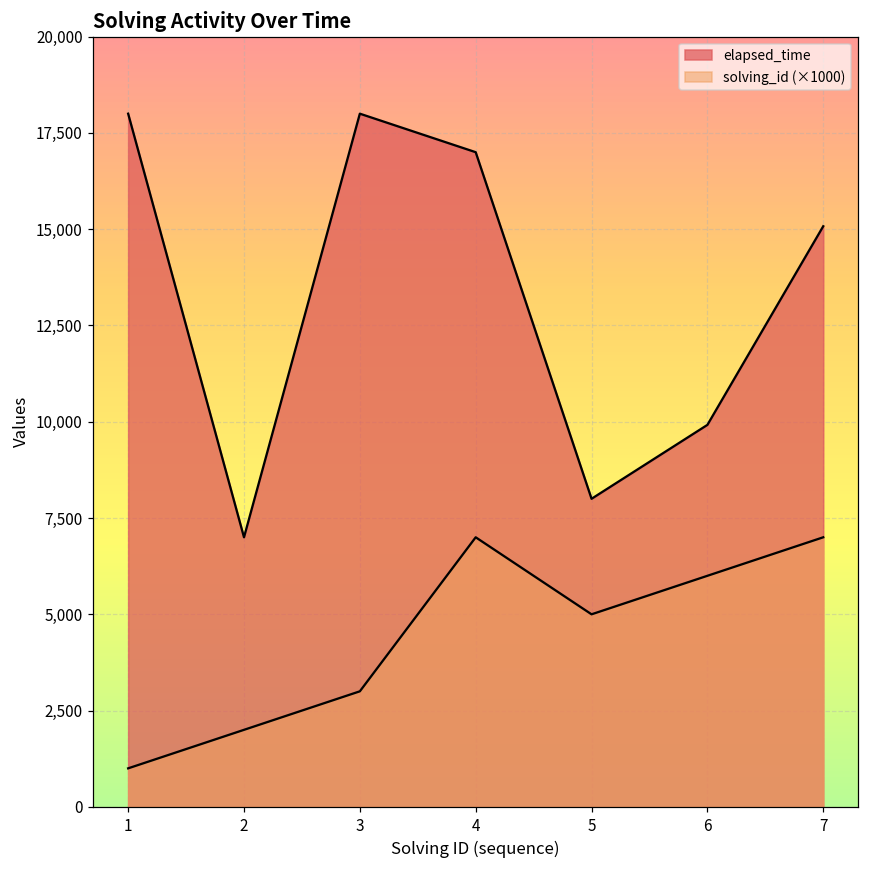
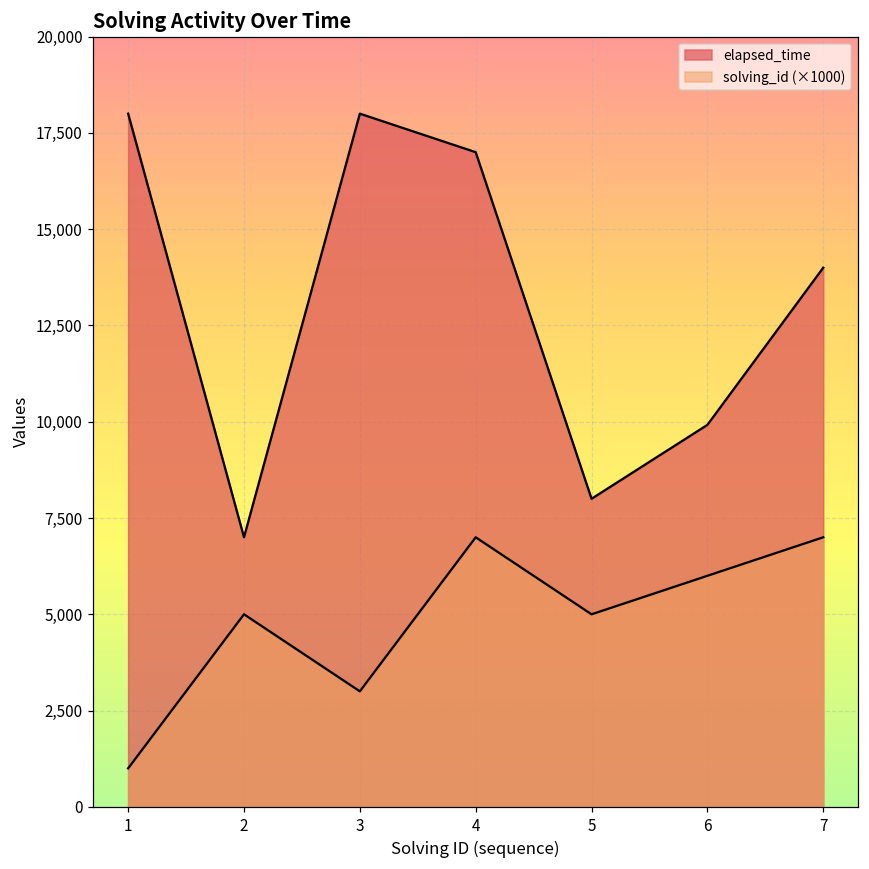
solving_id (×1000), 2: 2,000 -> 5,000
elapsed_time, 7: 15,100 -> 14,000
